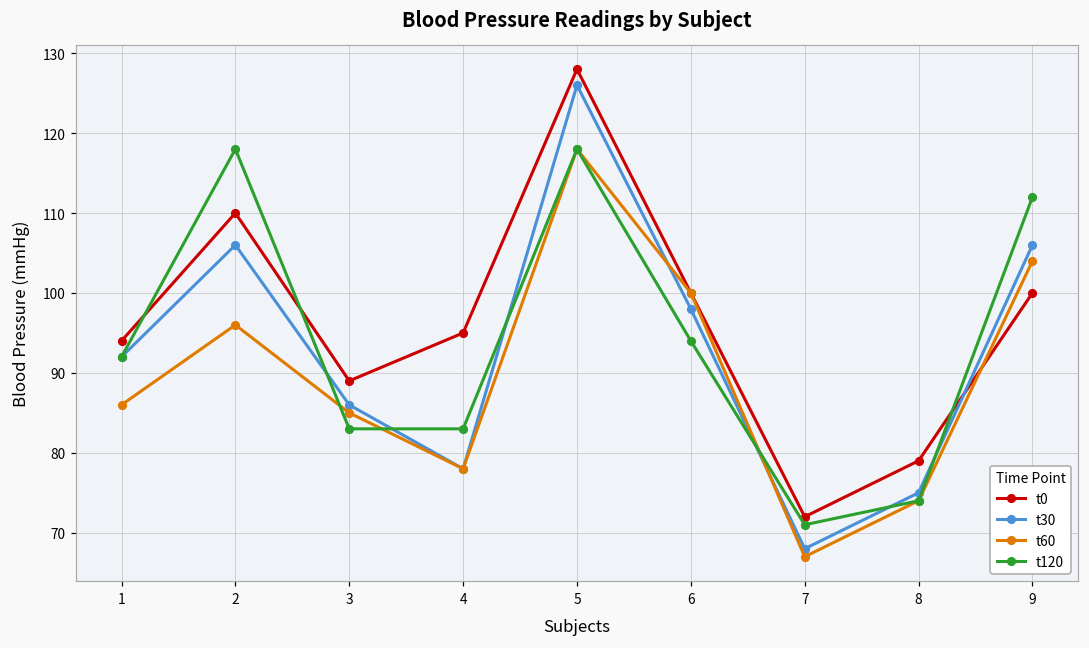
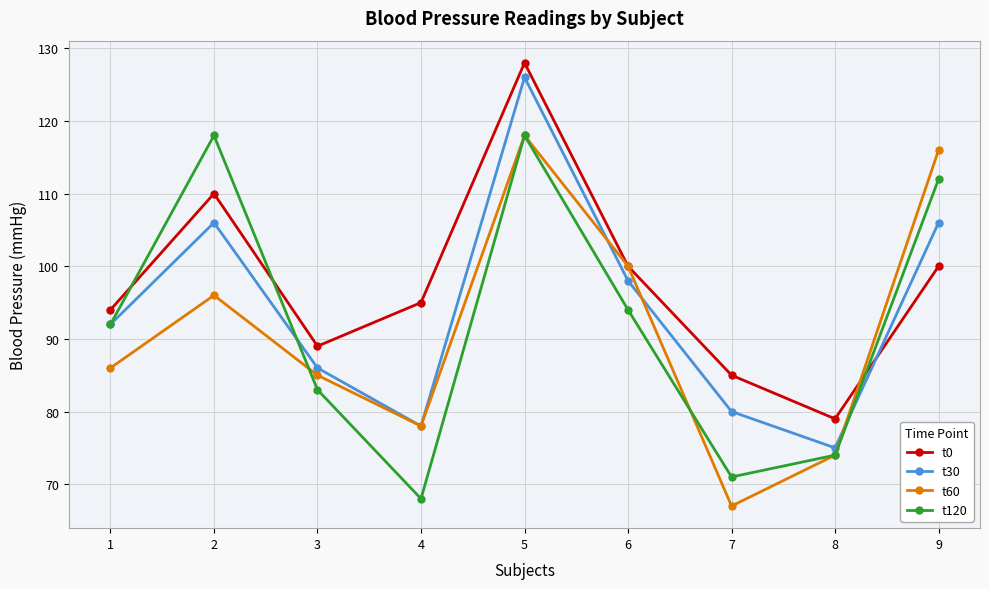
t120, 4: 83 -> 68
t0, 7: 72 -> 85
t30, 7: 68 -> 80
t60, 9: 104 -> 116
